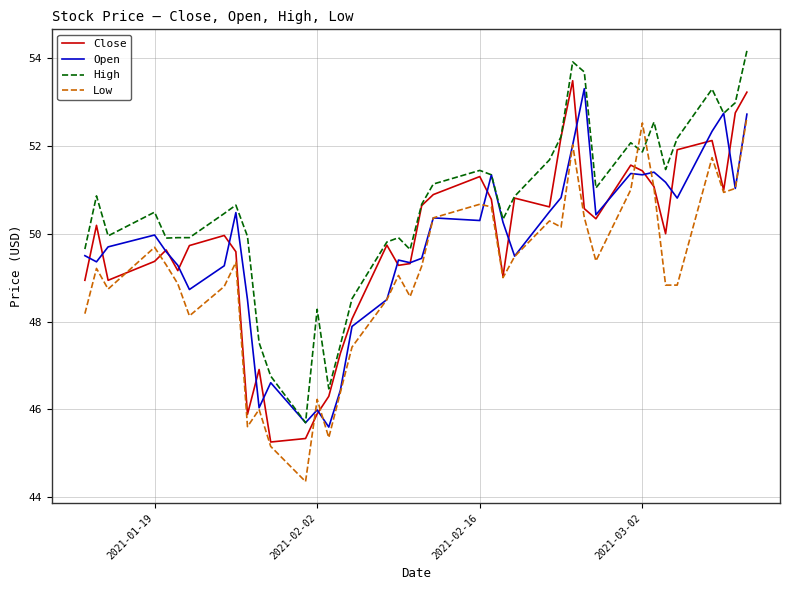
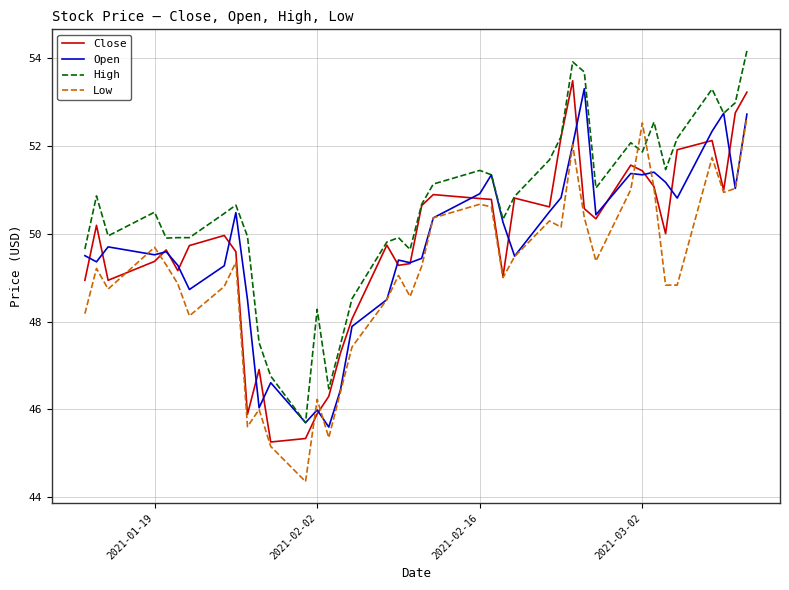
Open, 2021-01-19: 50.0 -> 49.5
Close, 2021-02-16: 51.3 -> 50.8
Open, 2021-02-16: 50.3 -> 50.9
